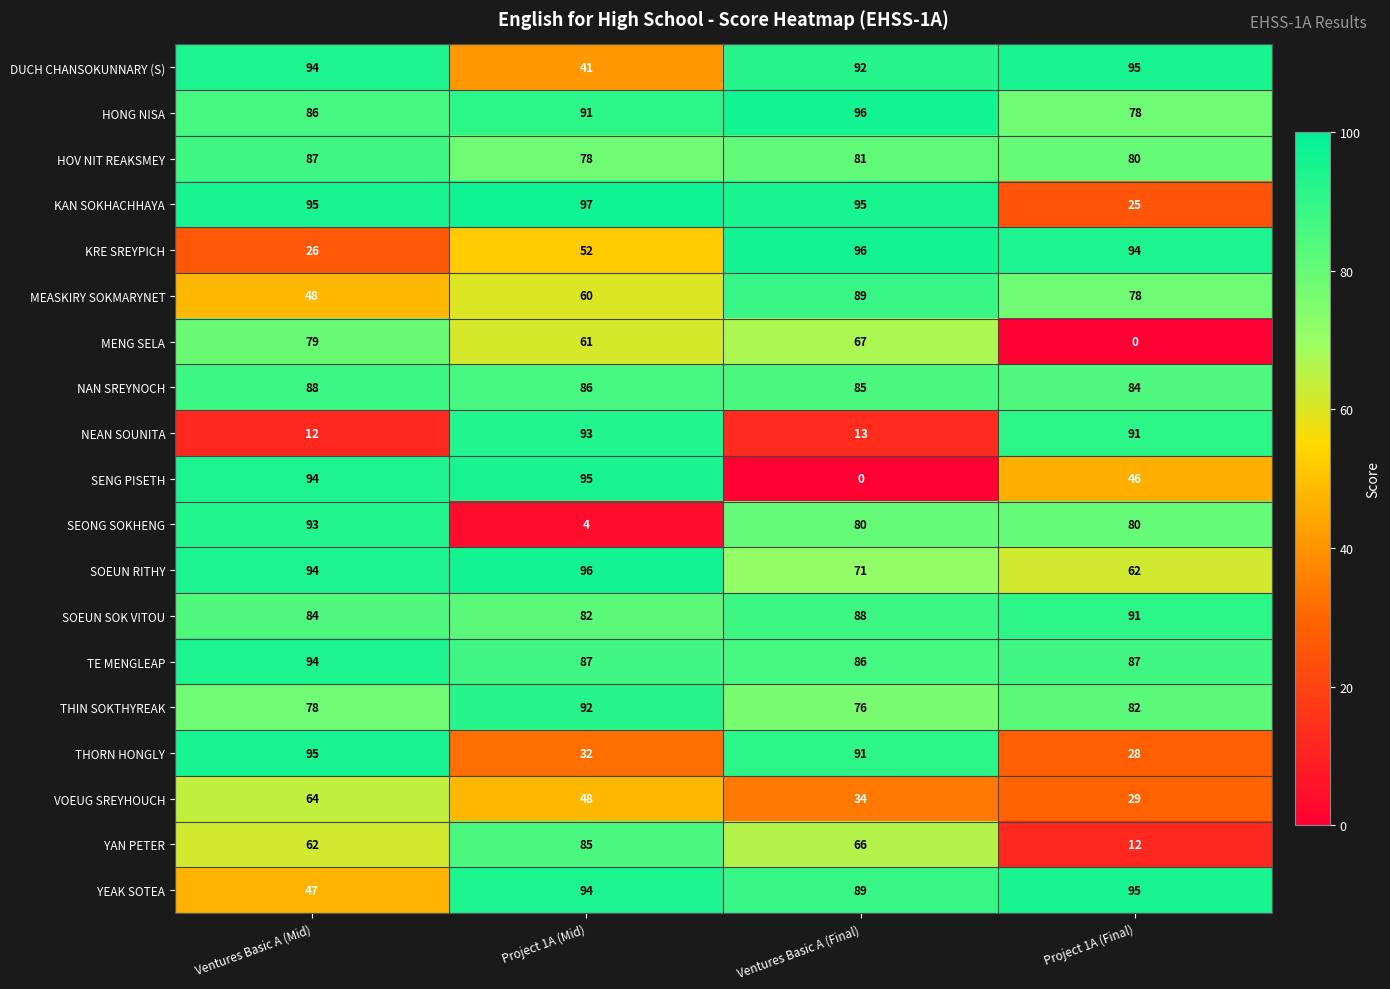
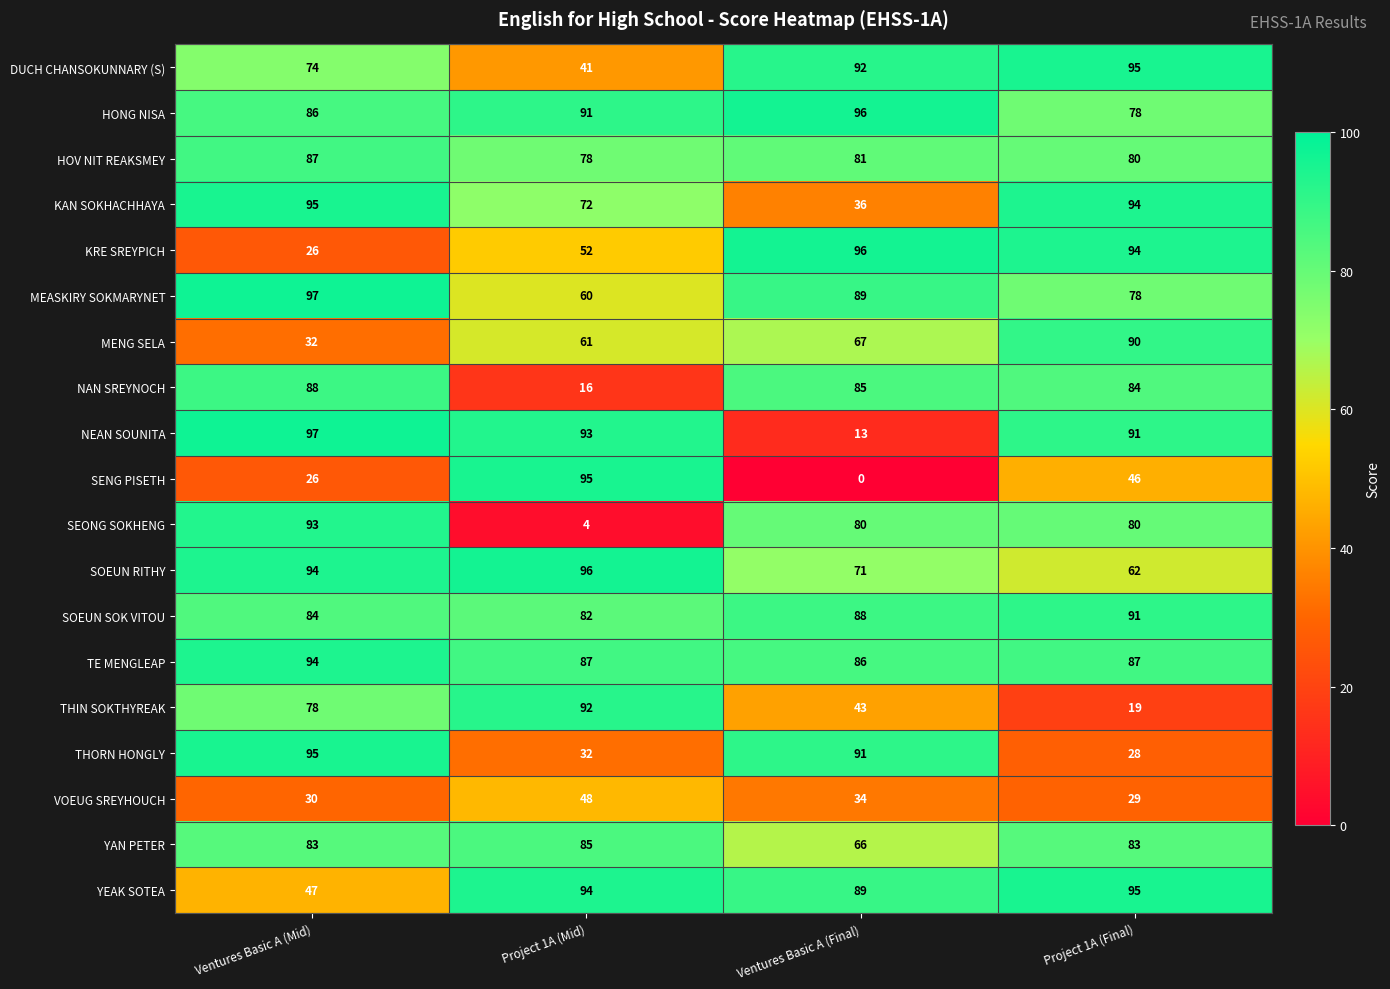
DUCH CHANSOKUNNARY (S), Ventures Basic A (Mid): 94 -> 74
KAN SOKHACHHAYA, Project 1A (Mid): 97 -> 72
KAN SOKHACHHAYA, Ventures Basic A (Final): 95 -> 36
KAN SOKHACHHAYA, Project 1A (Final): 25 -> 94
MEASKIRY SOKMARYNET, Ventures Basic A (Mid): 48 -> 97
MENG SELA, Ventures Basic A (Mid): 79 -> 32
MENG SELA, Project 1A (Final): 0 -> 90
NAN SREYNOCH, Project 1A (Mid): 86 -> 16
NEAN SOUNITA, Ventures Basic A (Mid): 12 -> 97
SENG PISETH, Ventures Basic A (Mid): 94 -> 26
THIN SOKTHYREAK, Ventures Basic A (Final): 76 -> 43
THIN SOKTHYREAK, Project 1A (Final): 82 -> 19
VOEUG SREYHOUCH, Ventures Basic A (Mid): 64 -> 30
YAN PETER, Ventures Basic A (Mid): 62 -> 83
YAN PETER, Project 1A (Final): 12 -> 83
